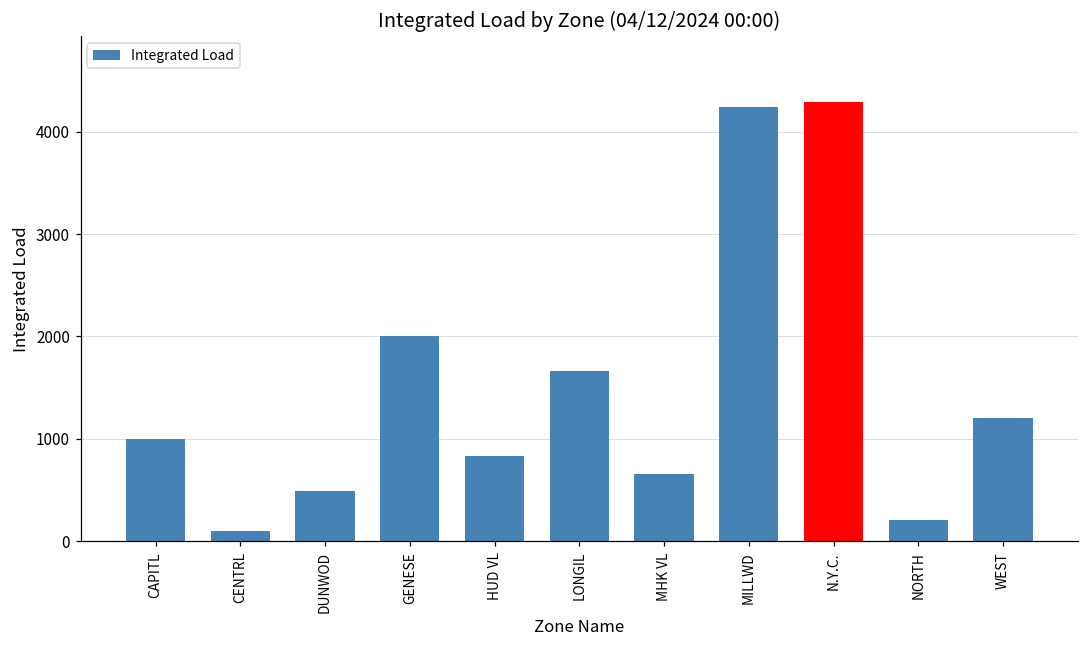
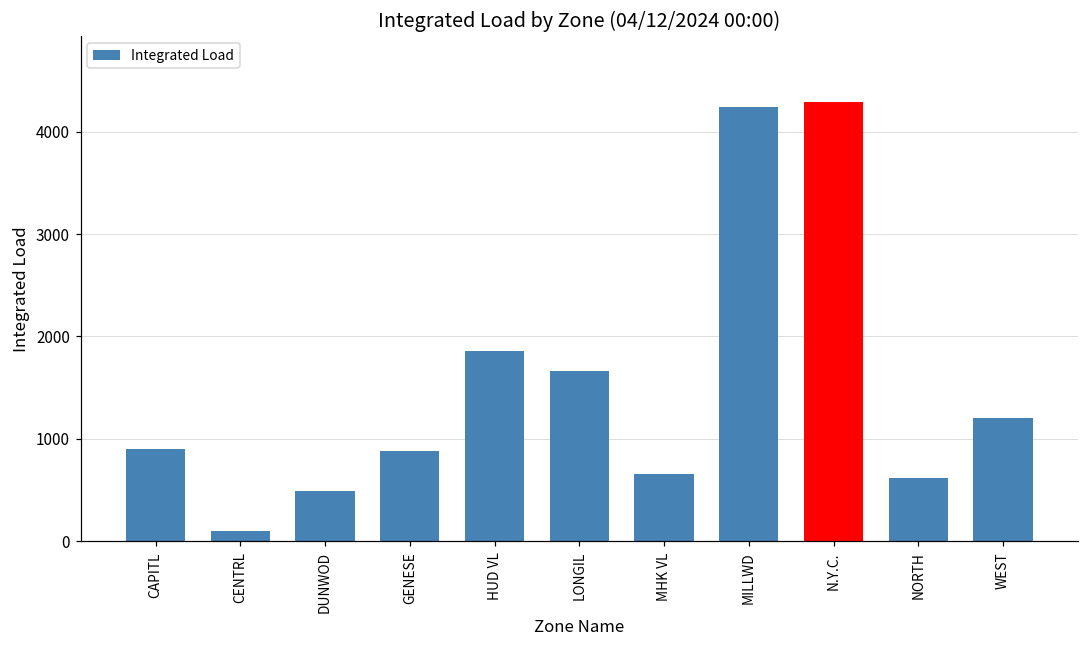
CAPITL: 1000 -> 900
GENESE: 2000 -> 900
HUD VL: 800 -> 1900
NORTH: 200 -> 600
